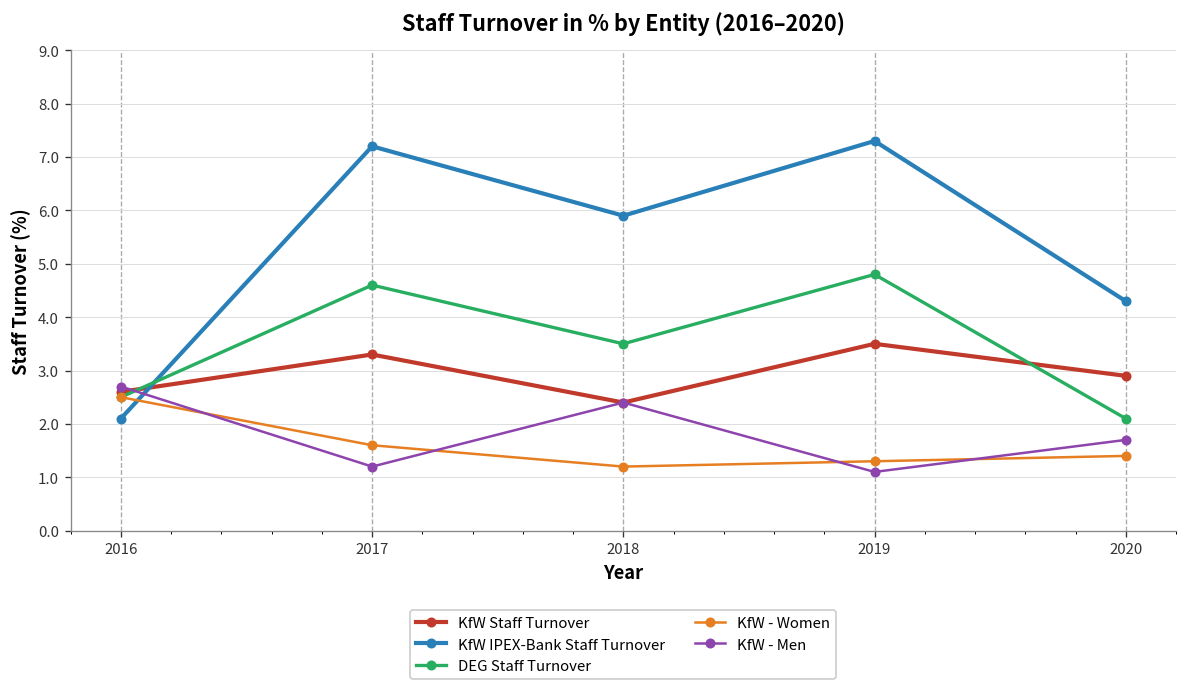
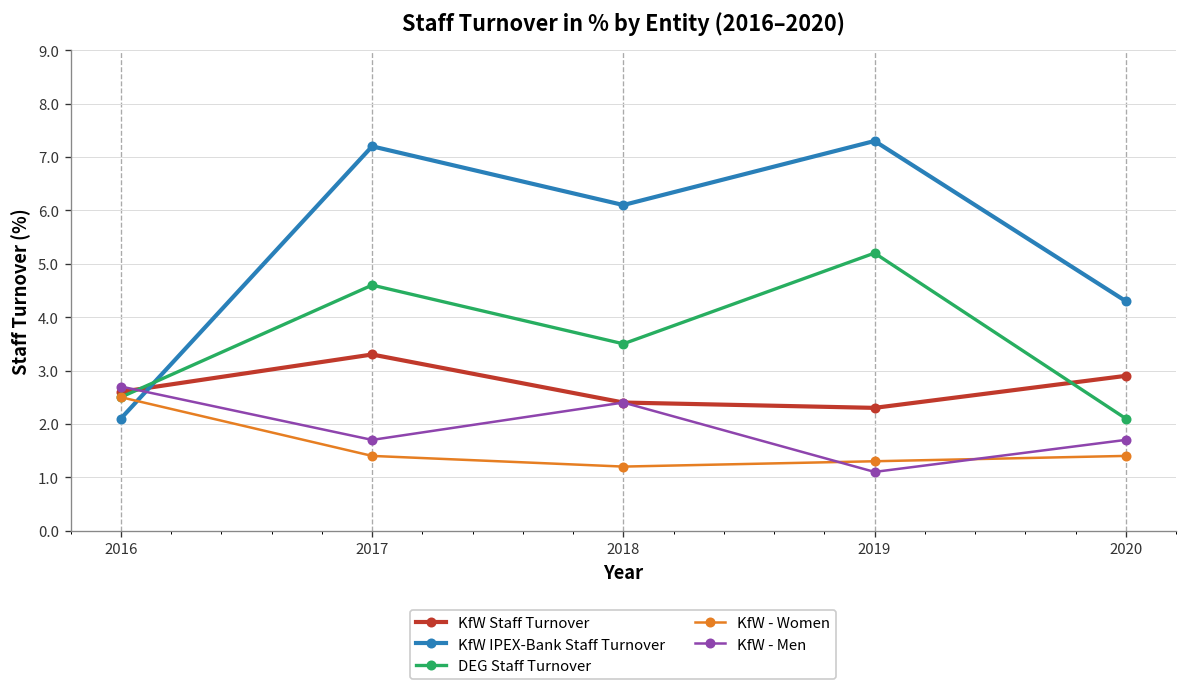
KfW - Women, 2017: 1.6 -> 1.4
KfW - Men, 2017: 1.2 -> 1.7
KfW IPEX-Bank Staff Turnover, 2018: 5.9 -> 6.1
KfW Staff Turnover, 2019: 3.5 -> 2.3
DEG Staff Turnover, 2019: 4.8 -> 5.2
